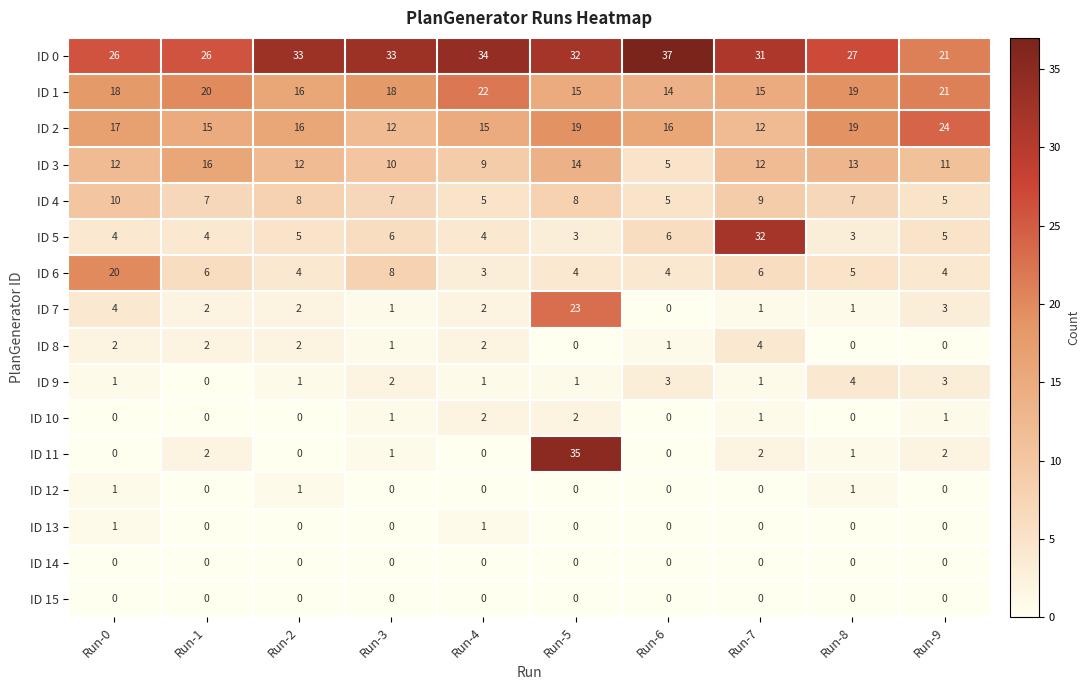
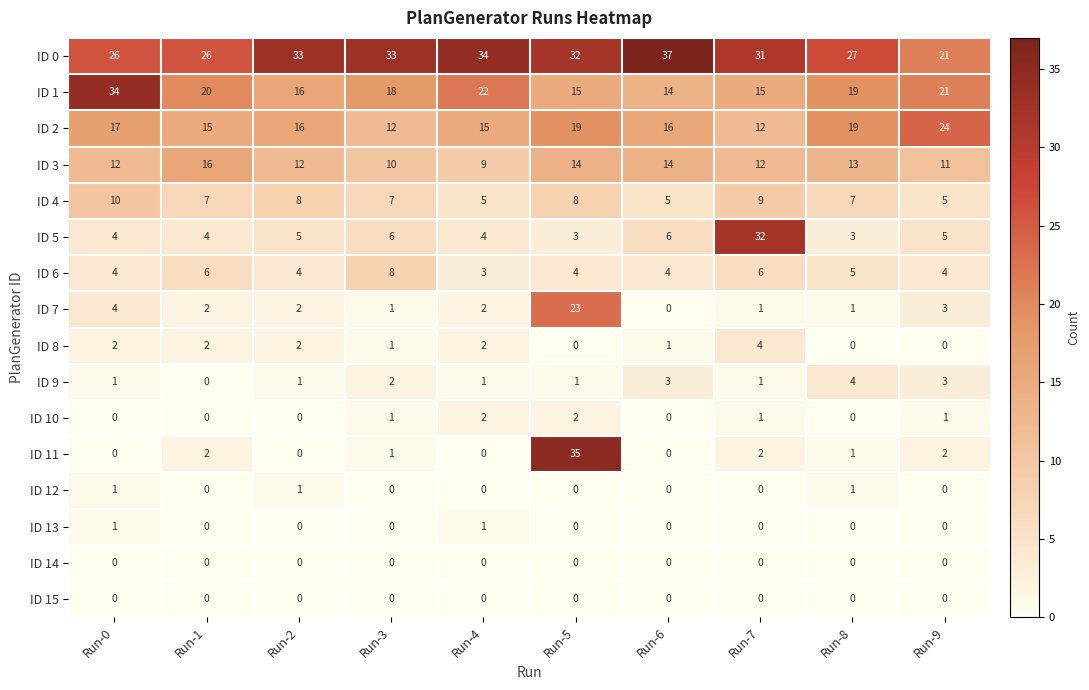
ID 1, Run-0: 18 -> 34
ID 3, Run-6: 5 -> 14
ID 6, Run-0: 20 -> 4
